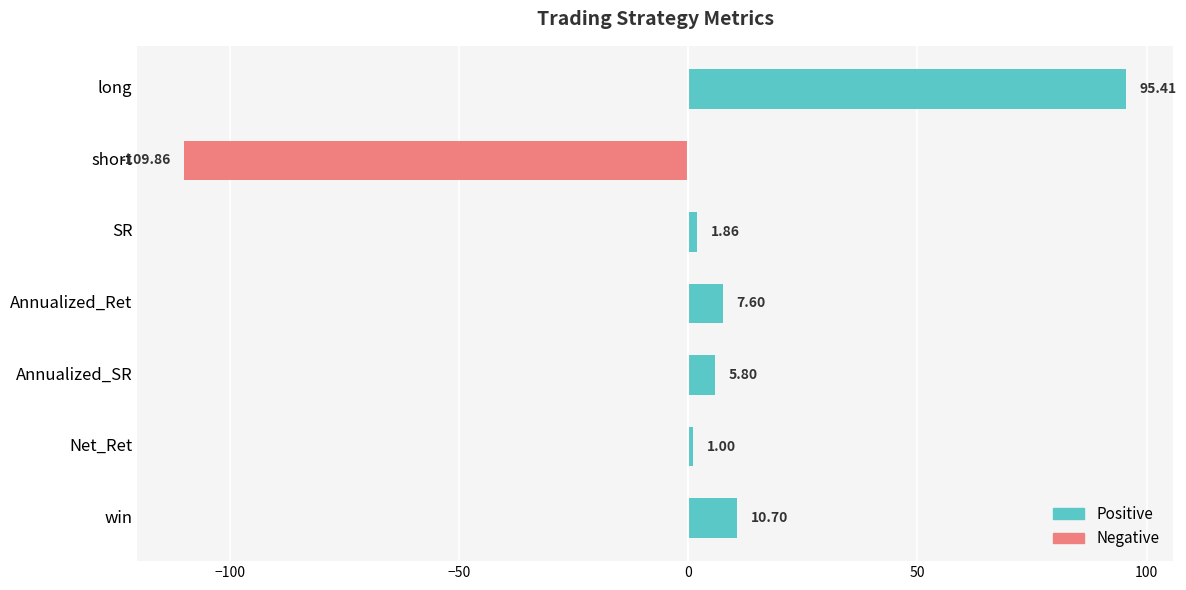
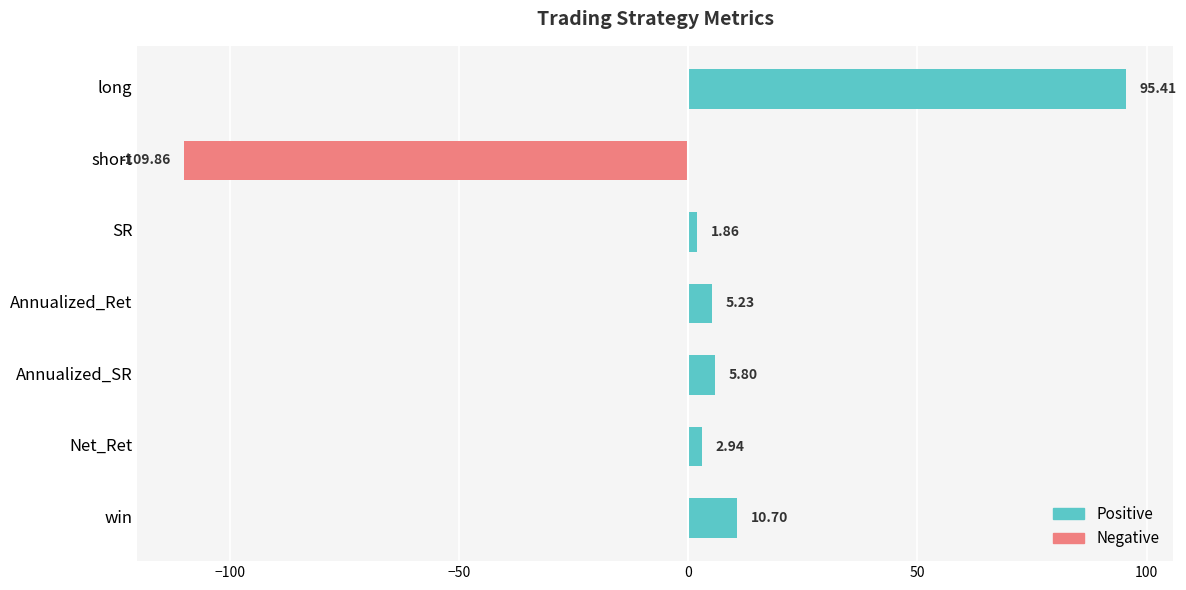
Annualized_Ret: 7.60 -> 5.23
Net_Ret: 1.00 -> 2.94
